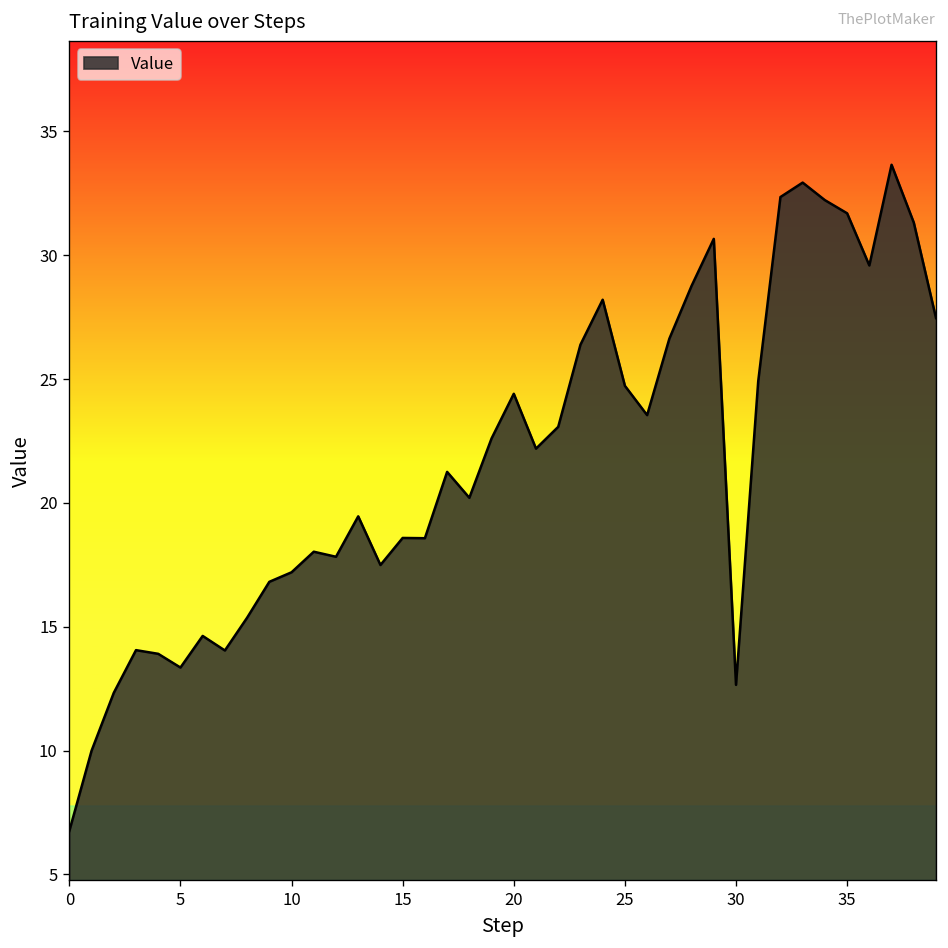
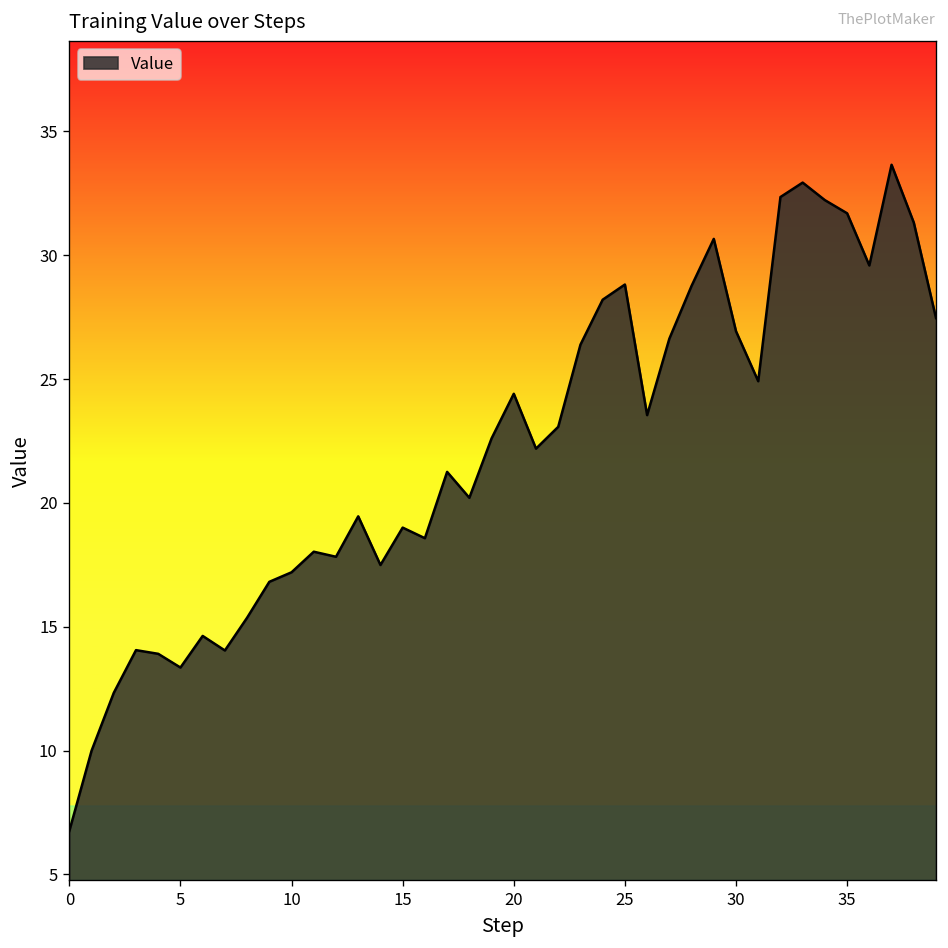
15: 18.6 -> 19.0
25: 24.7 -> 28.8
30: 12.7 -> 26.9
